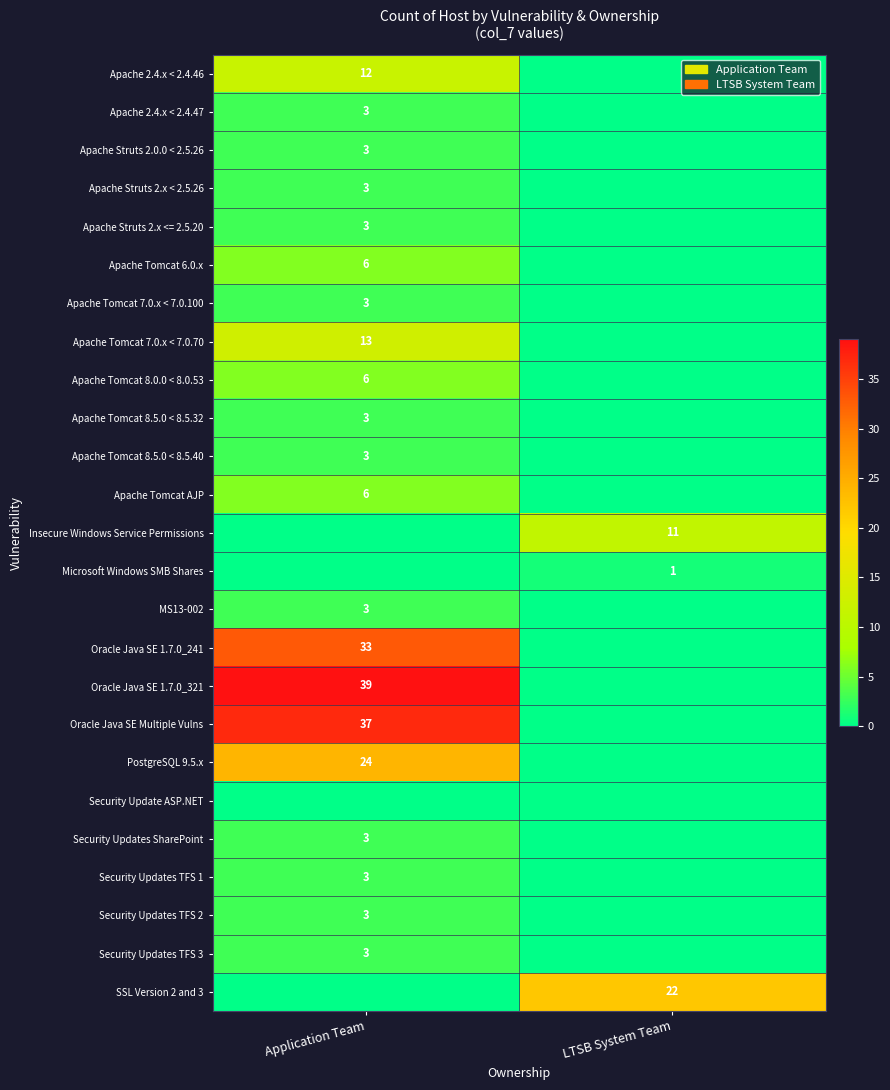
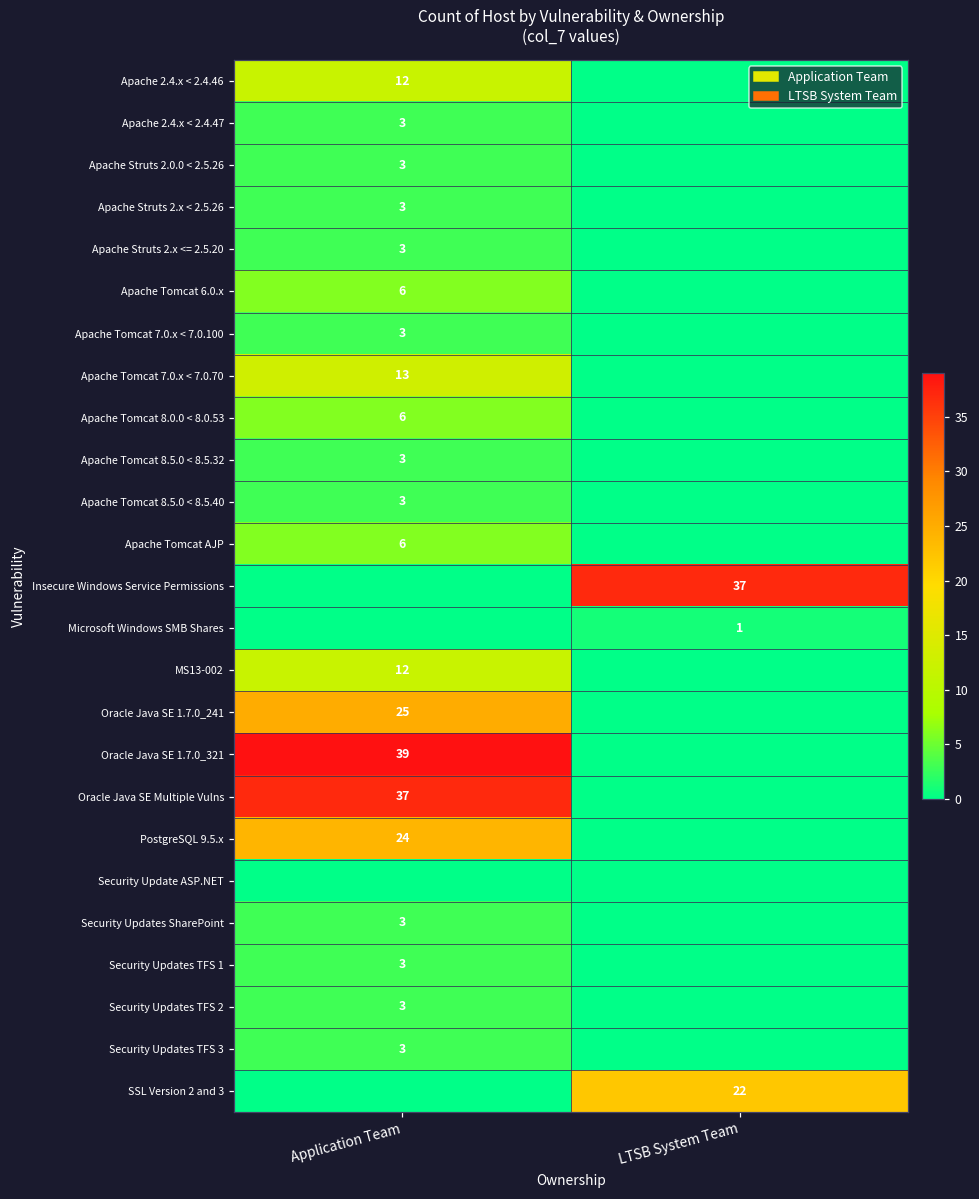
Insecure Windows Service Permissions, LTSB System Team: 11 -> 37
MS13-002, Application Team: 3 -> 12
Oracle Java SE 1.7.0_241, Application Team: 33 -> 25
